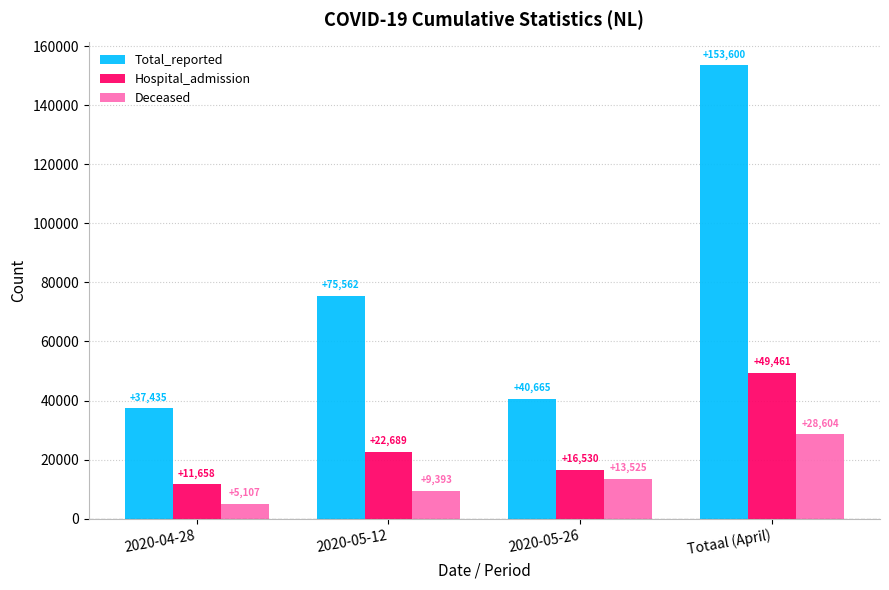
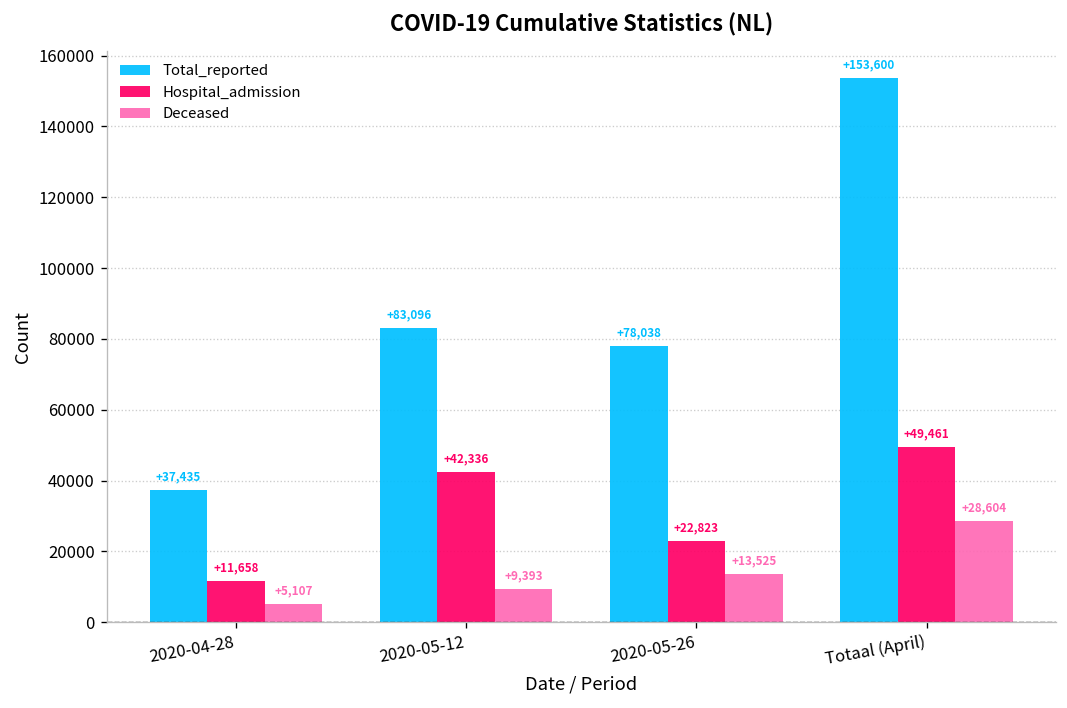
Total_reported, 2020-05-12: +75,562 -> +83,096
Hospital_admission, 2020-05-12: +22,689 -> +42,336
Total_reported, 2020-05-26: +40,665 -> +78,038
Hospital_admission, 2020-05-26: +16,530 -> +22,823
